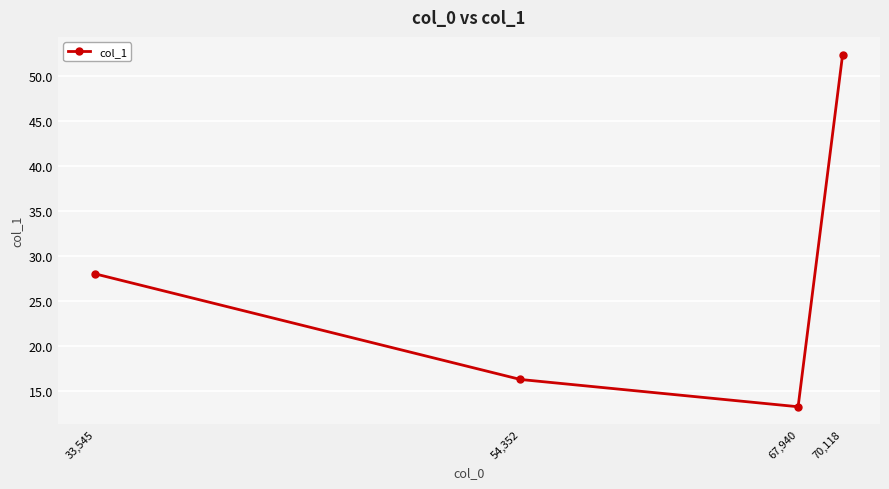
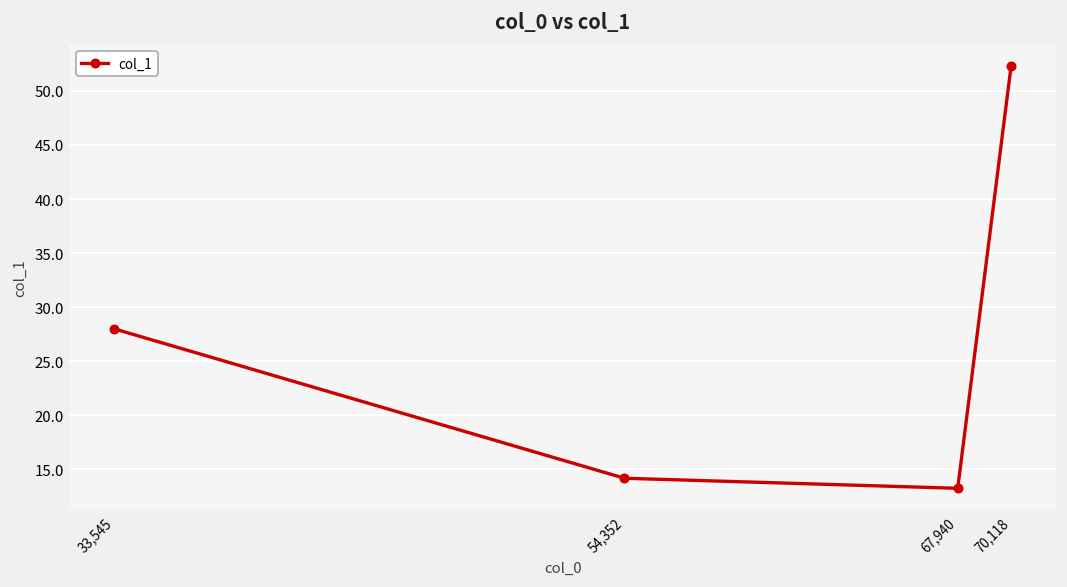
54,352: 16 -> 14
